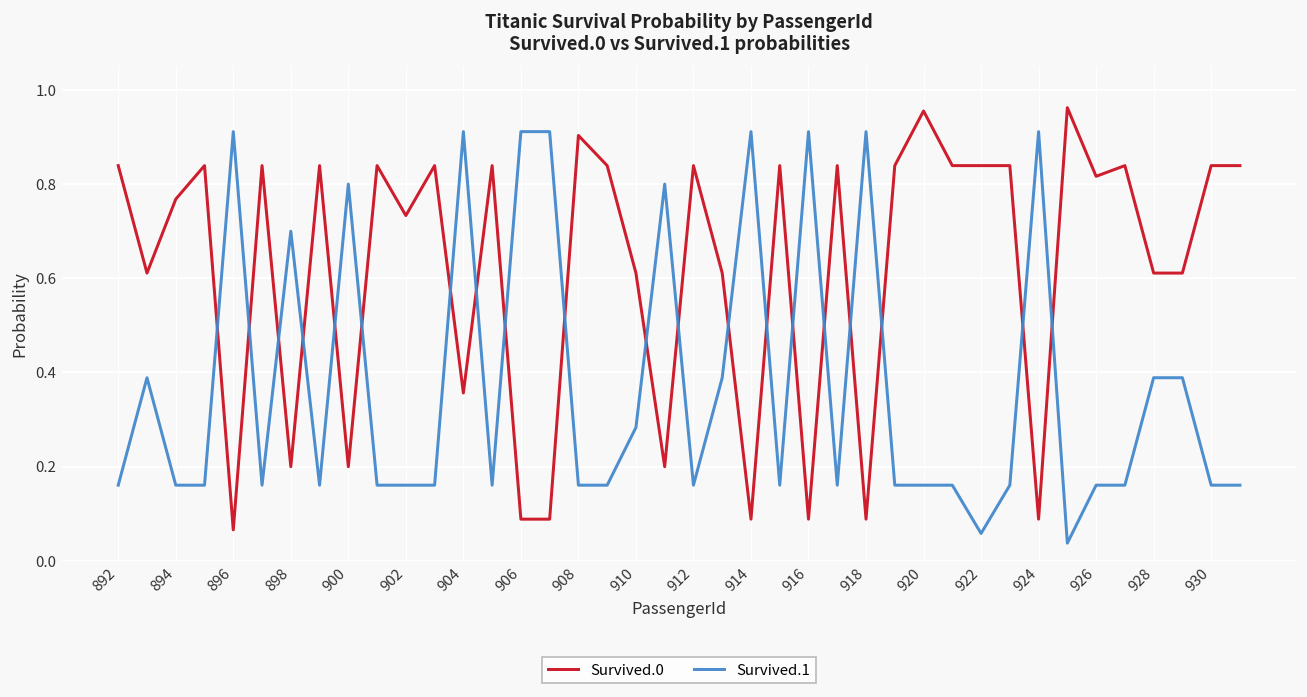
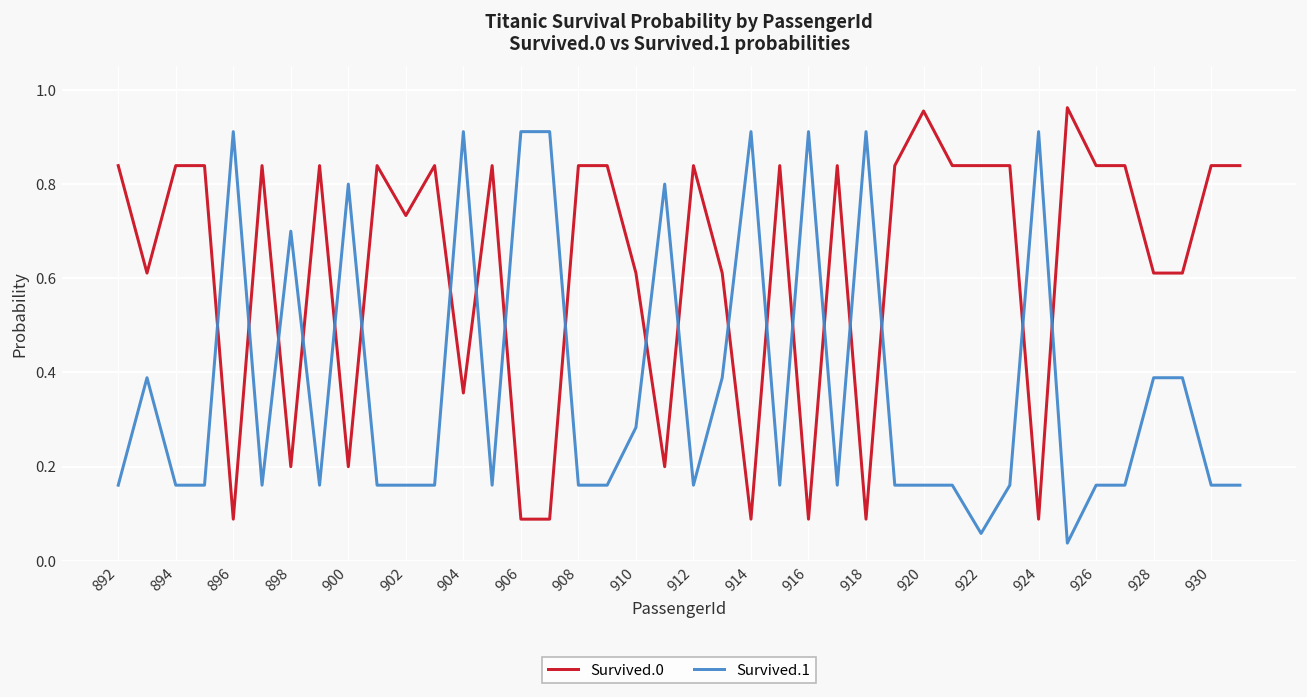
Survived.0, 894: 0.77 -> 0.84
Survived.0, 896: 0.07 -> 0.09
Survived.0, 908: 0.90 -> 0.84
Survived.0, 926: 0.82 -> 0.84
